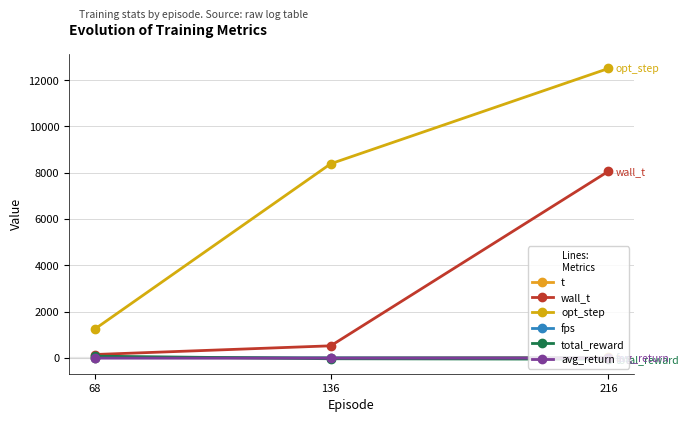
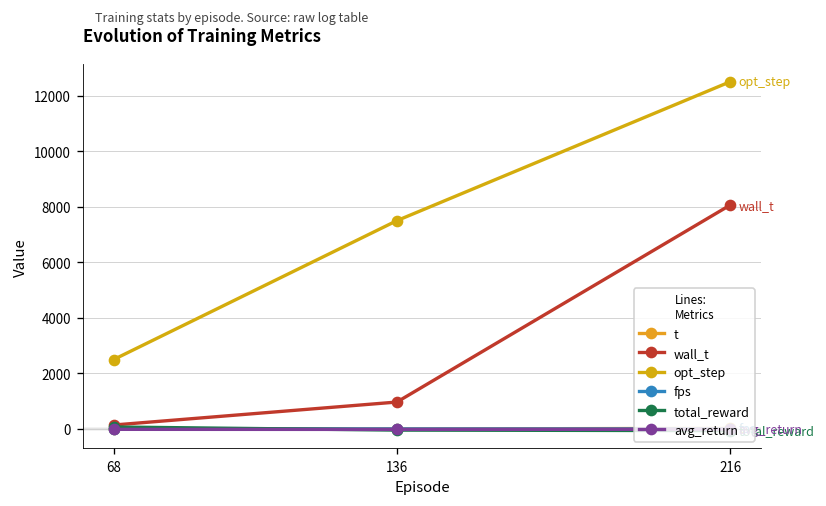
opt_step, 68: 1200 -> 2500
wall_t, 136: 500 -> 1000
opt_step, 136: 8400 -> 7500
